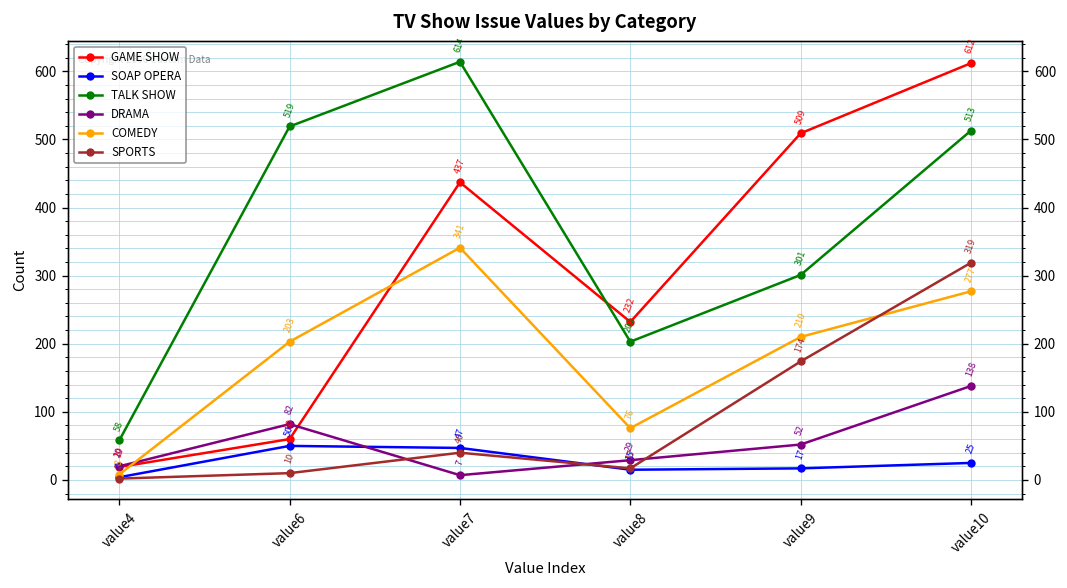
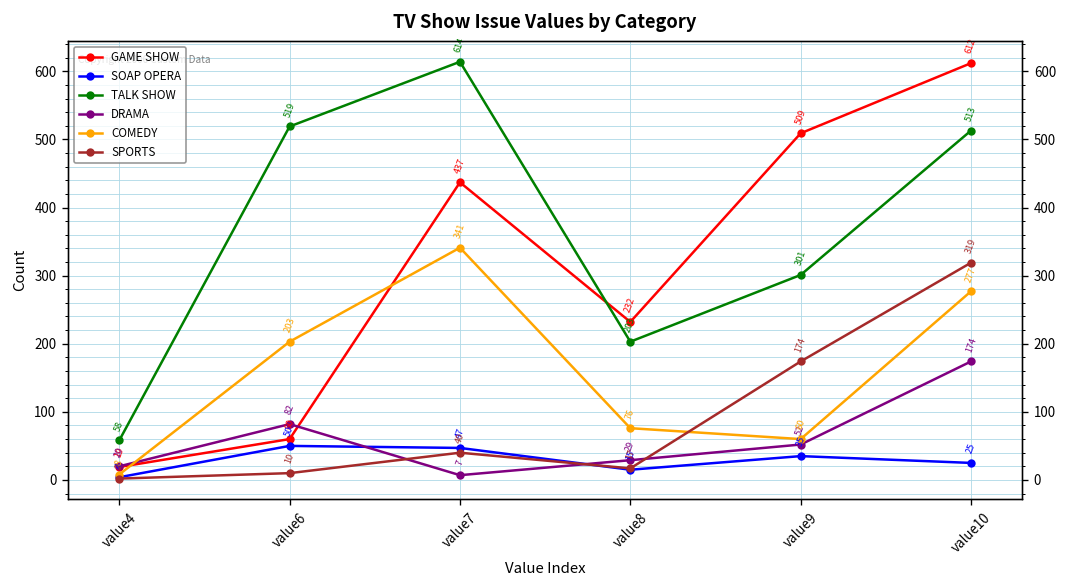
SOAP OPERA, value9: 17 -> 35
COMEDY, value9: 210 -> 60
DRAMA, value10: 138 -> 174
